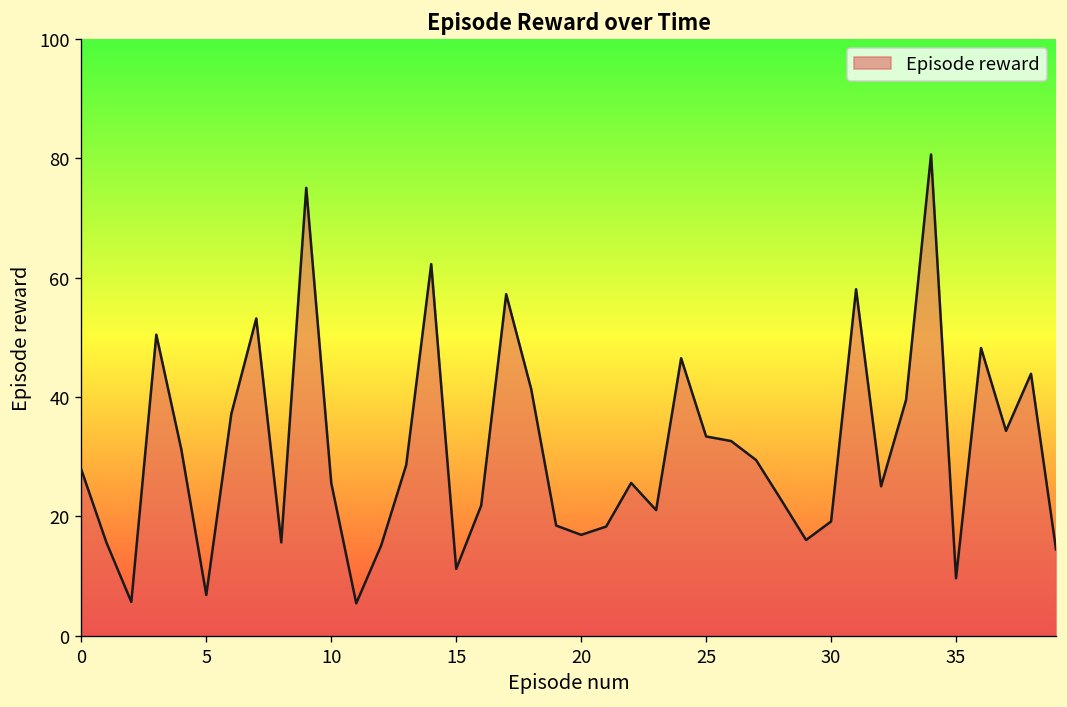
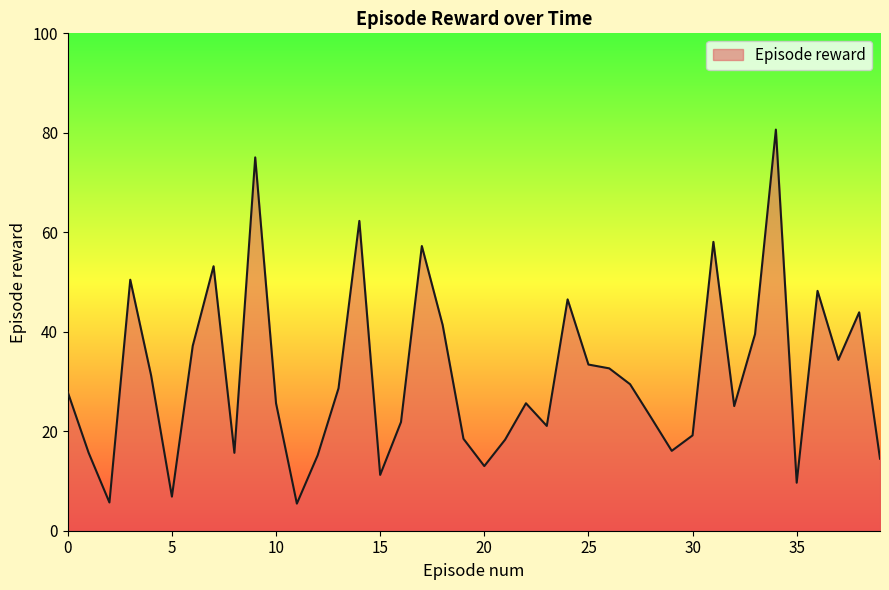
20: 17 -> 13
